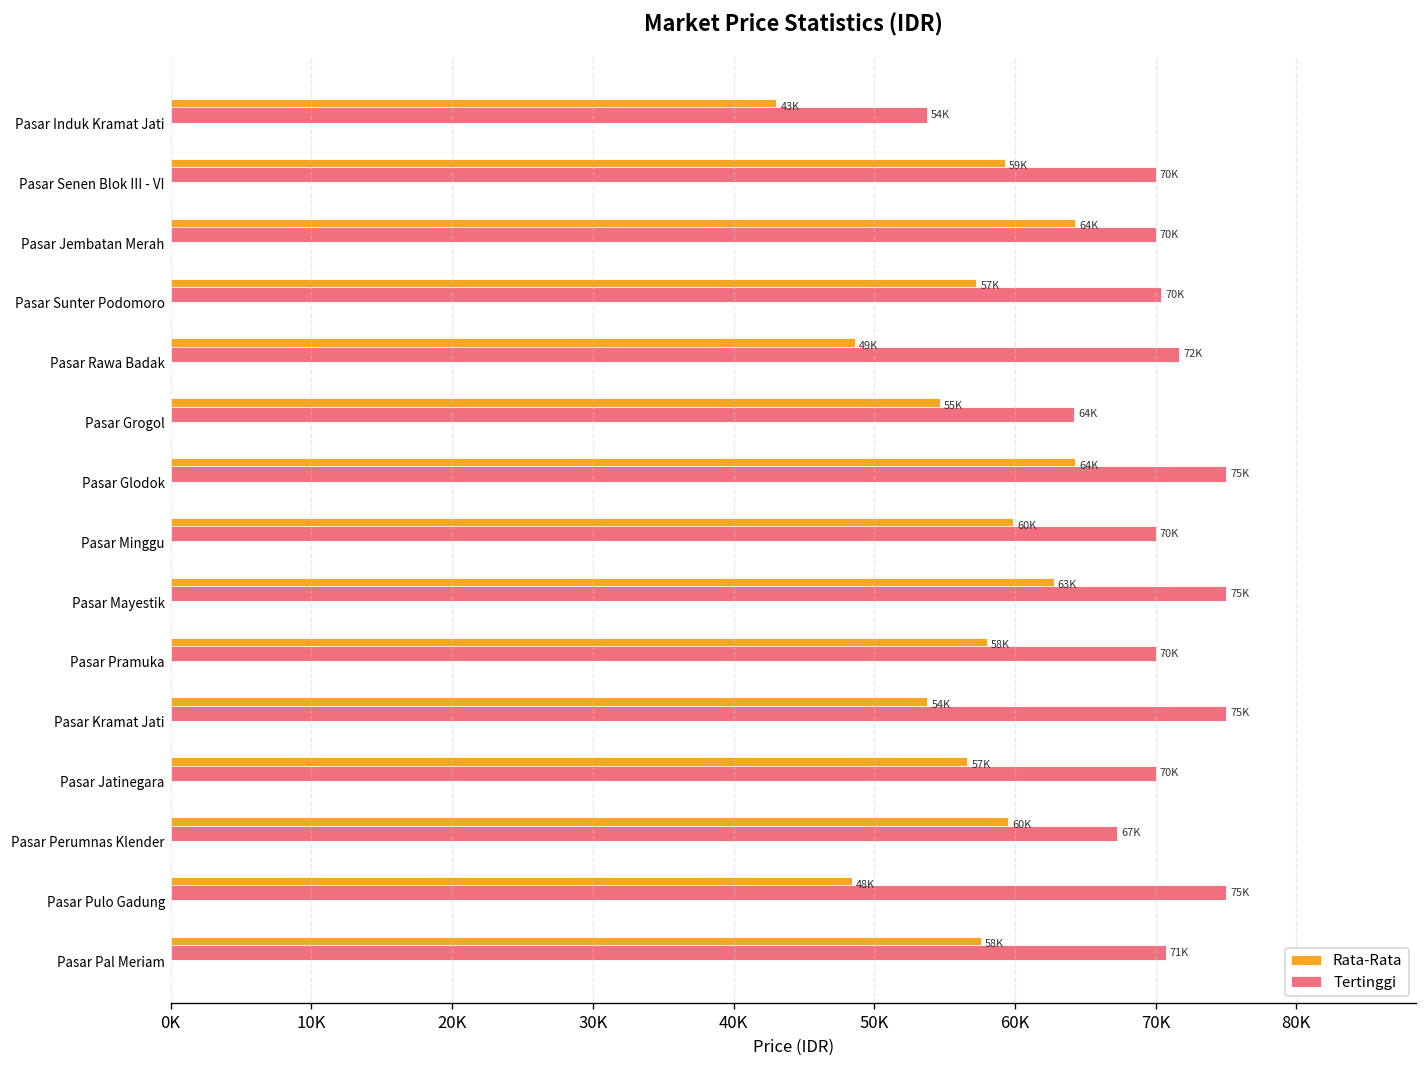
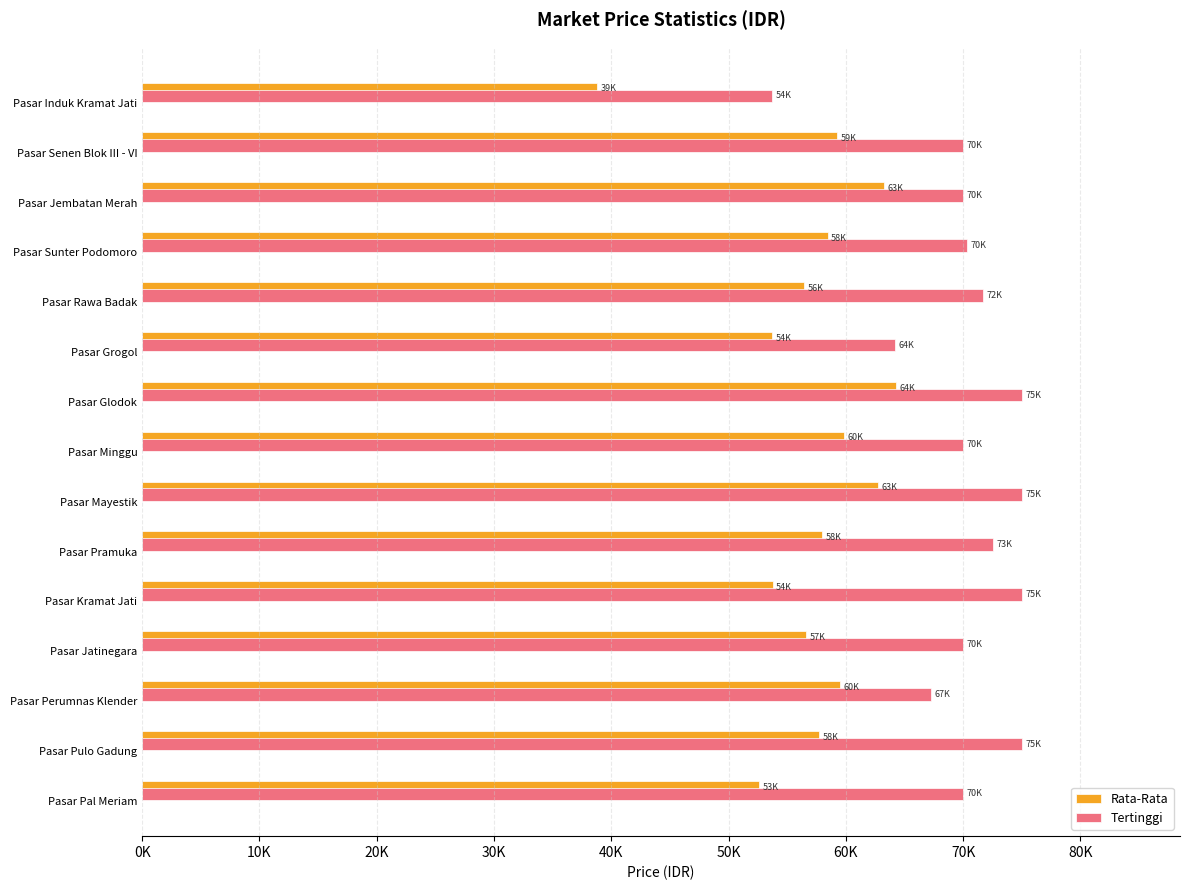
Rata-Rata, Pasar Induk Kramat Jati: 43K -> 39K
Rata-Rata, Pasar Jembatan Merah: 64K -> 63K
Rata-Rata, Pasar Sunter Podomoro: 57K -> 58K
Rata-Rata, Pasar Rawa Badak: 49K -> 56K
Rata-Rata, Pasar Grogol: 55K -> 54K
Tertinggi, Pasar Pramuka: 70K -> 73K
Rata-Rata, Pasar Pulo Gadung: 48K -> 58K
Rata-Rata, Pasar Pal Meriam: 58K -> 53K
Tertinggi, Pasar Pal Meriam: 71K -> 70K
